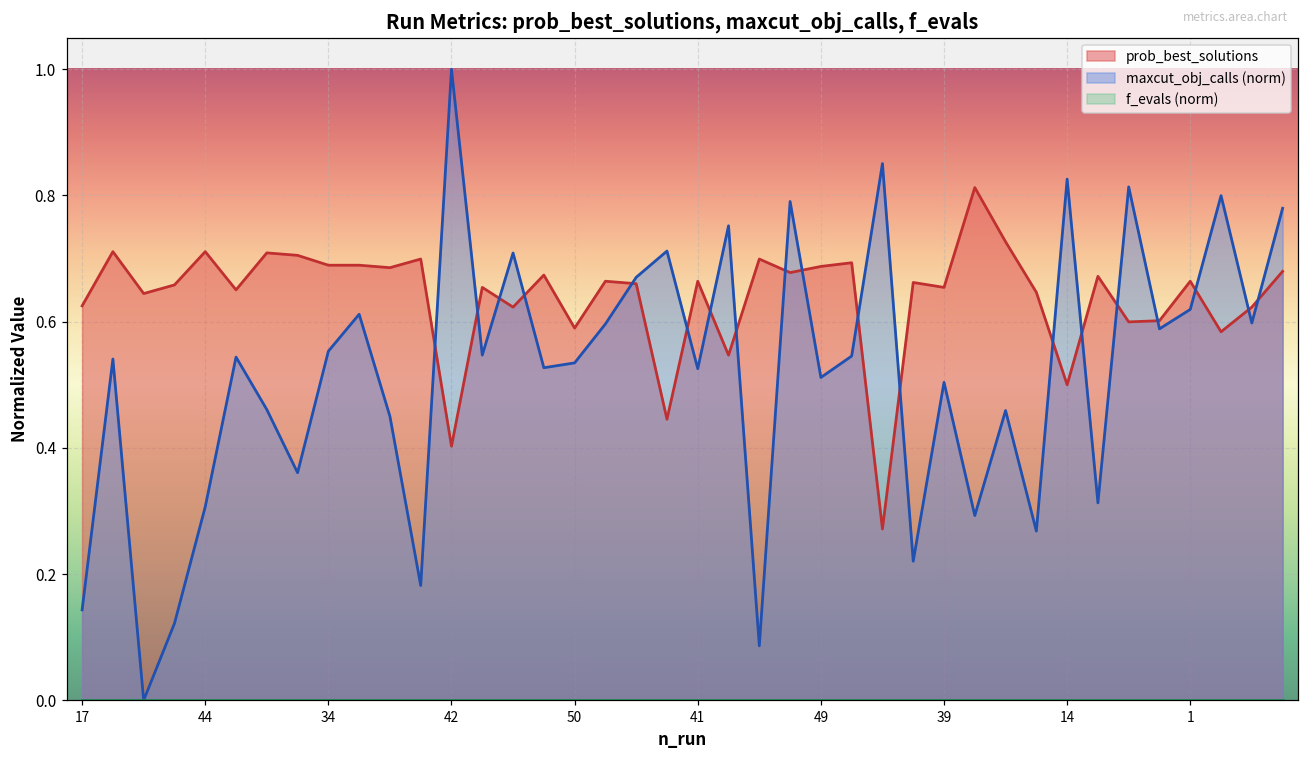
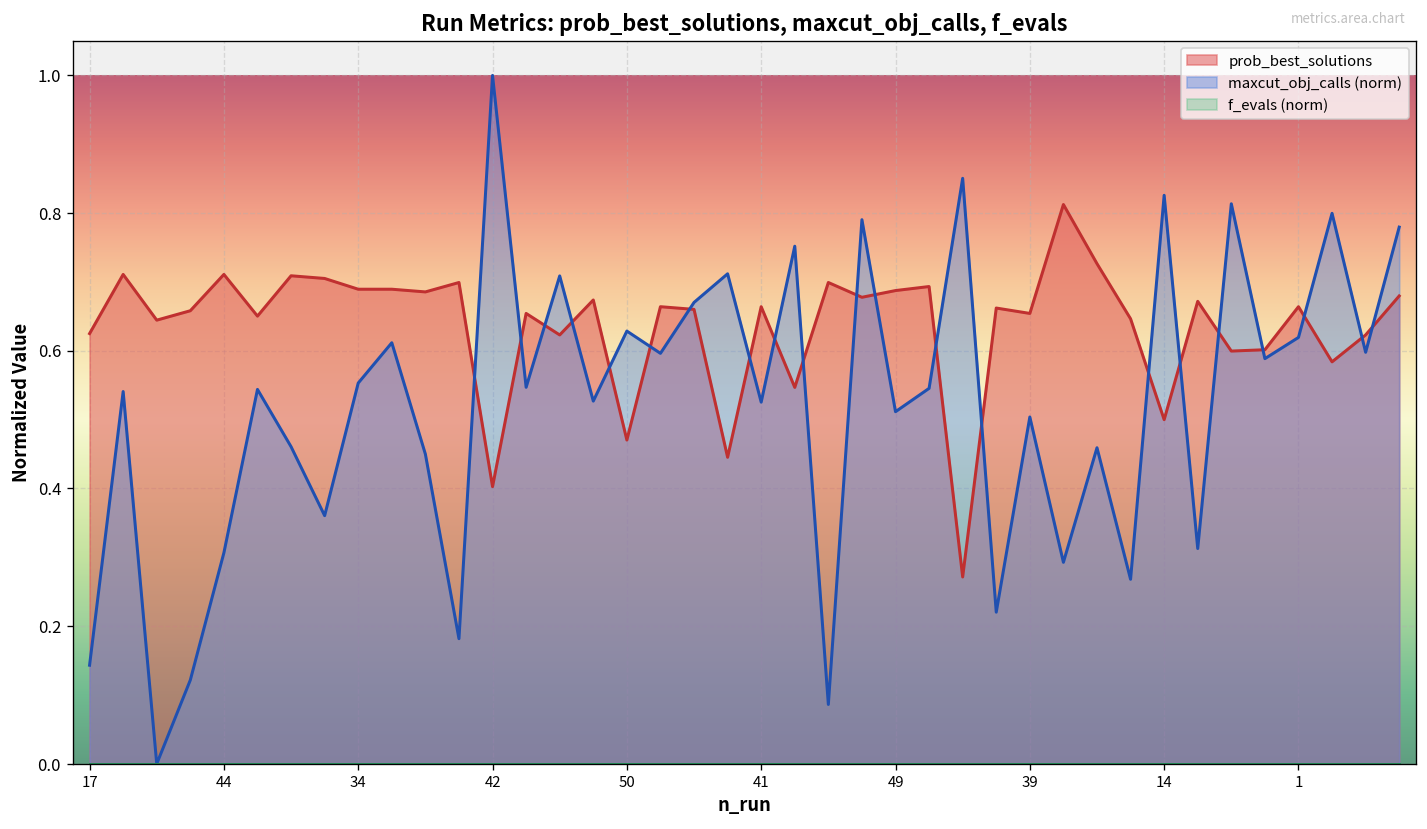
prob_best_solutions, 50: 0.59 -> 0.47
maxcut_obj_calls (norm), 50: 0.53 -> 0.63
